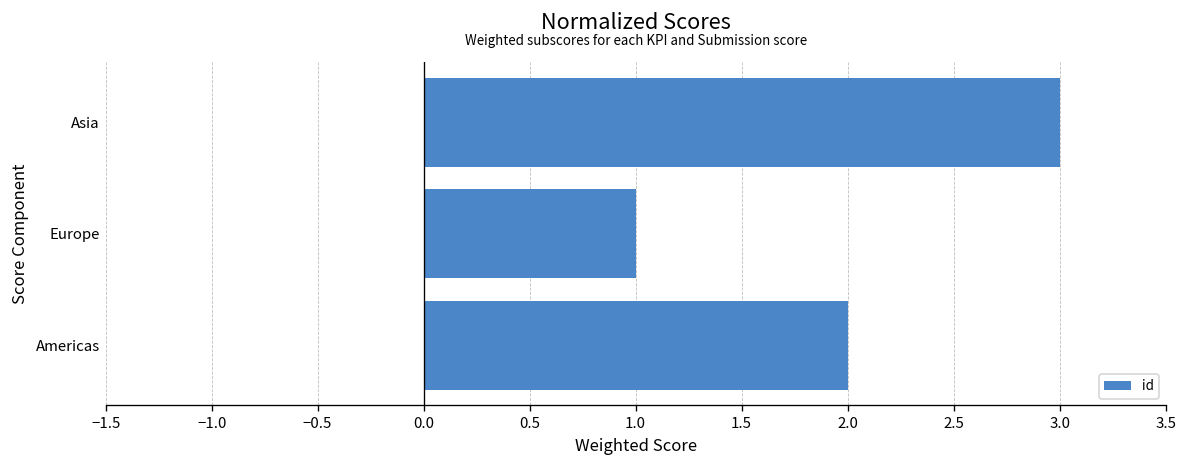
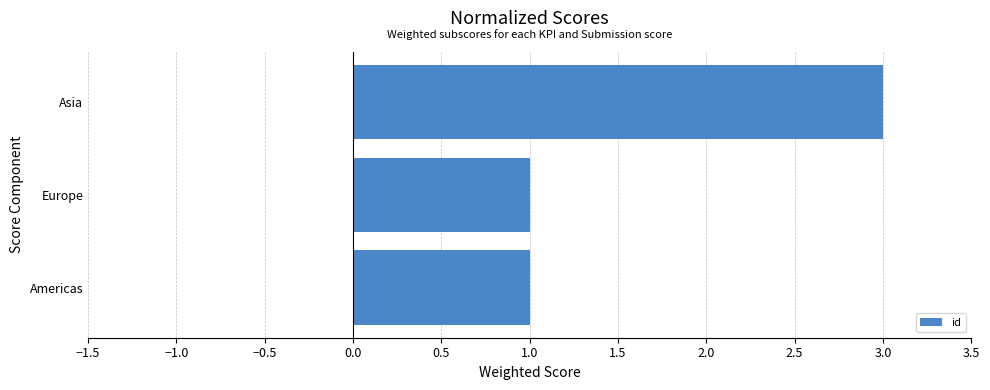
Americas: 2 -> 1
